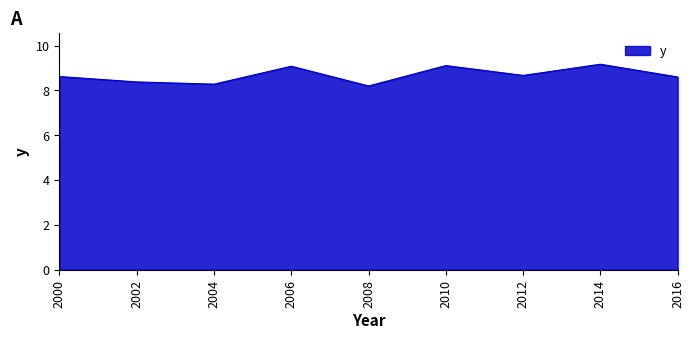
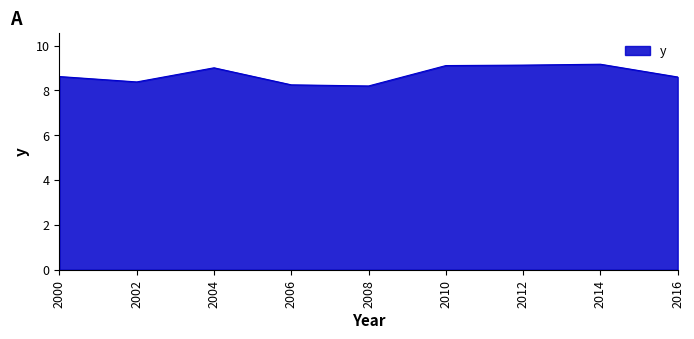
2004: 8.3 -> 9.0
2006: 9.1 -> 8.3
2012: 8.7 -> 9.1
